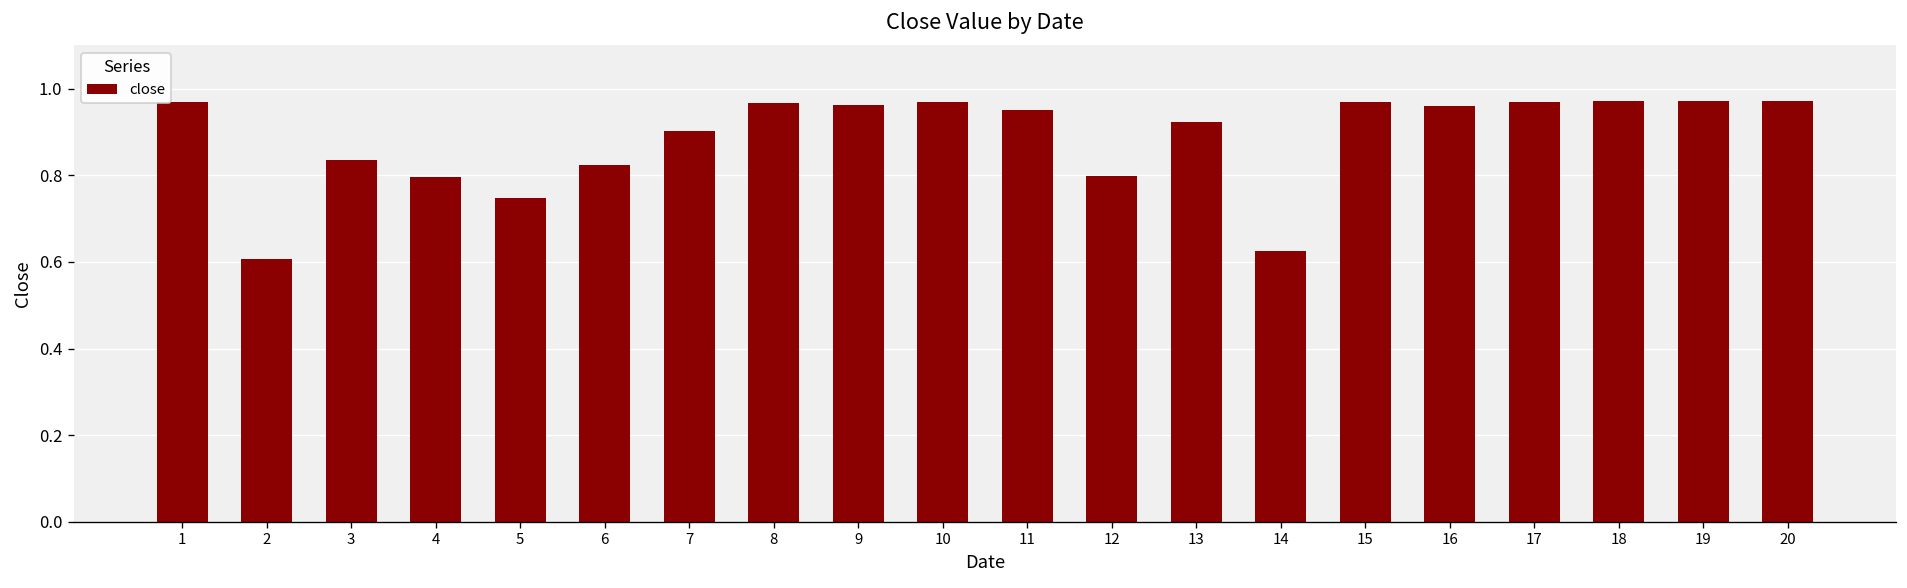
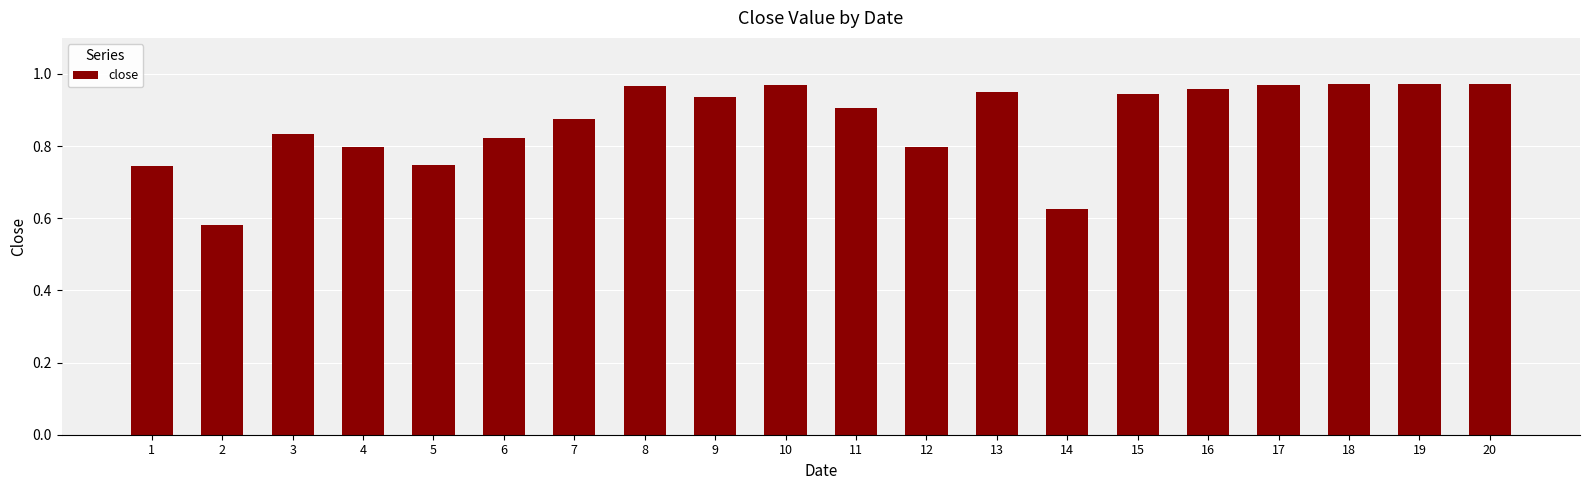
1: 0.97 -> 0.74
2: 0.61 -> 0.58
7: 0.90 -> 0.88
9: 0.96 -> 0.94
11: 0.95 -> 0.90
13: 0.92 -> 0.95
15: 0.97 -> 0.94
